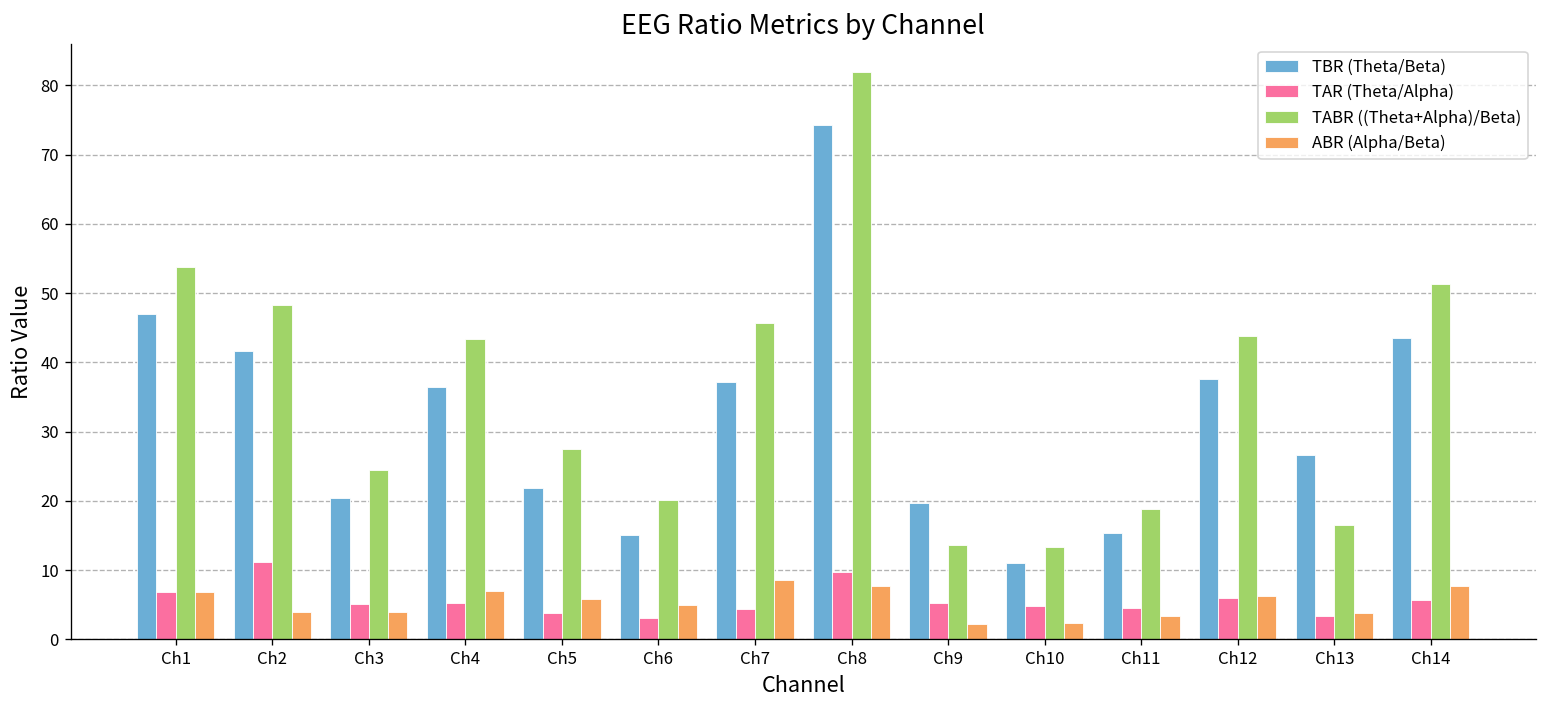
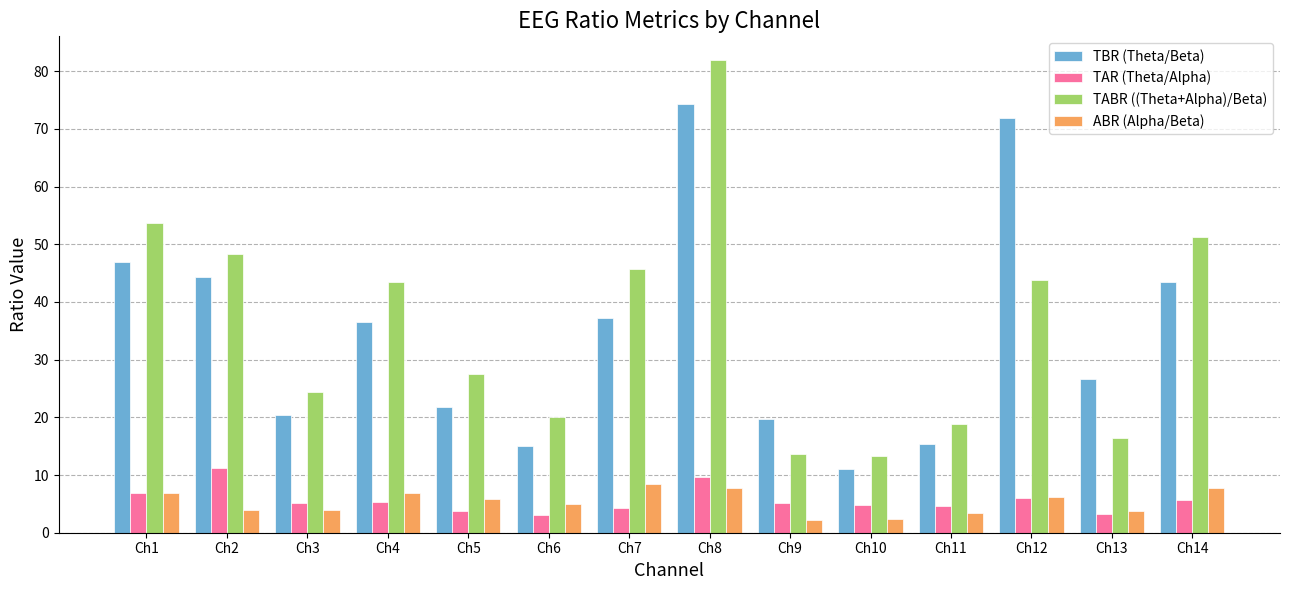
TBR (Theta/Beta), Ch2: 42 -> 44
TBR (Theta/Beta), Ch12: 38 -> 72
